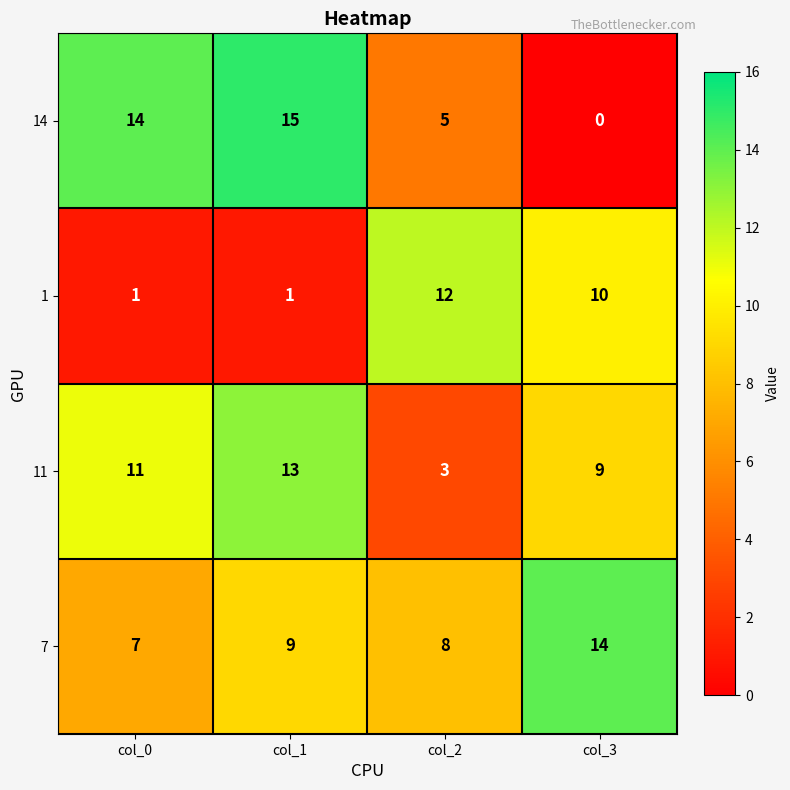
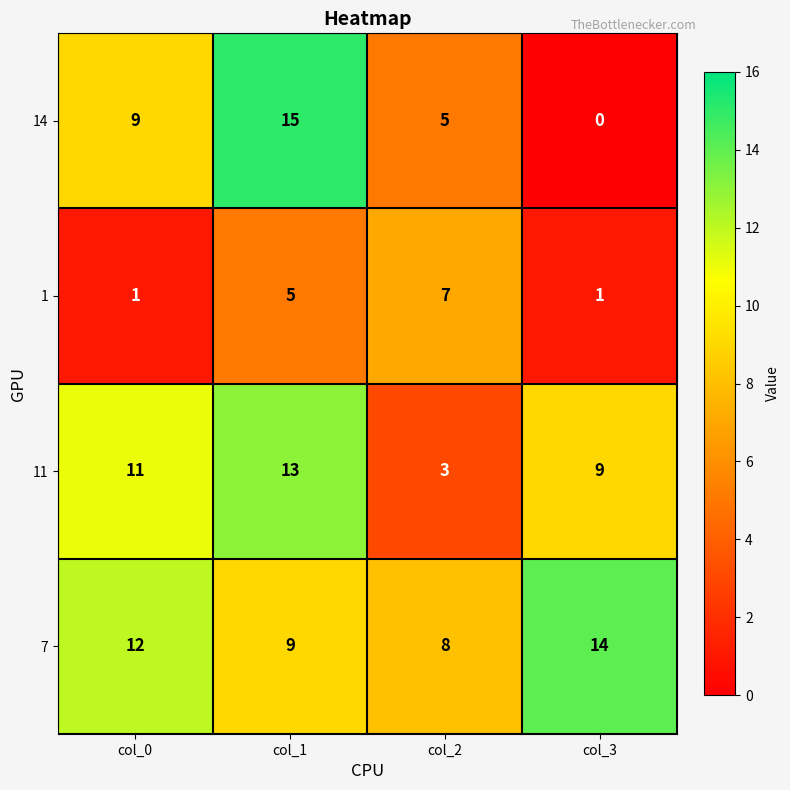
14, col_0: 14 -> 9
1, col_1: 1 -> 5
1, col_2: 12 -> 7
1, col_3: 10 -> 1
7, col_0: 7 -> 12
